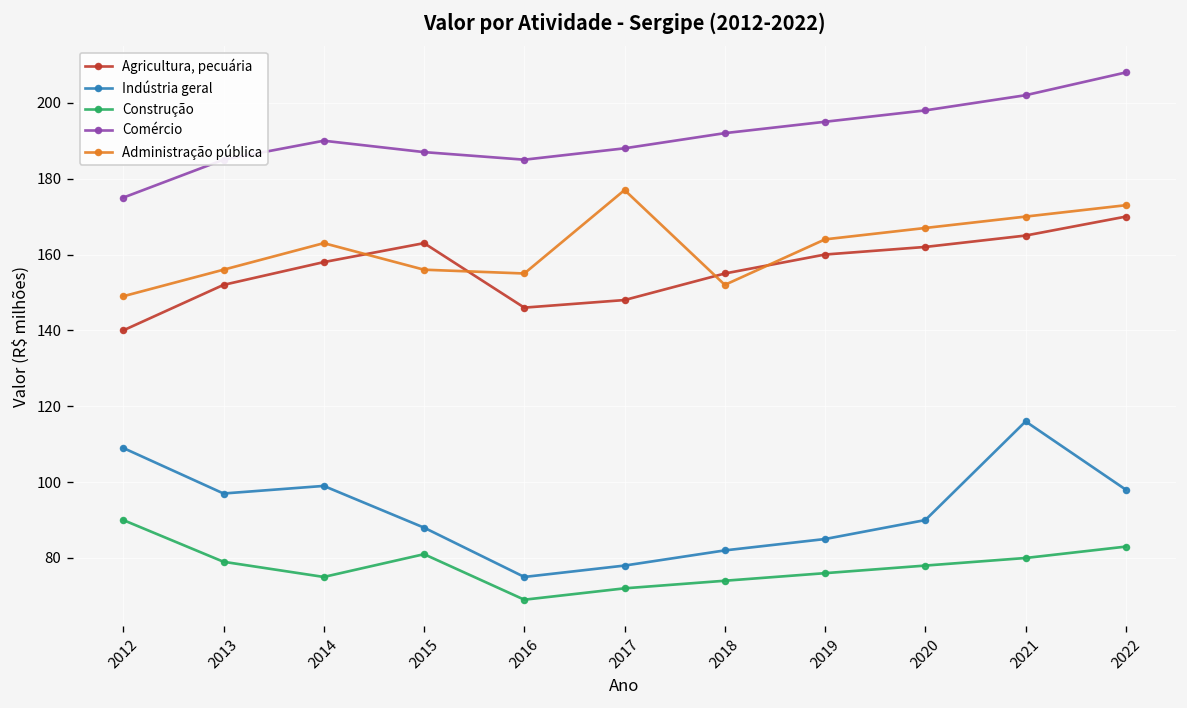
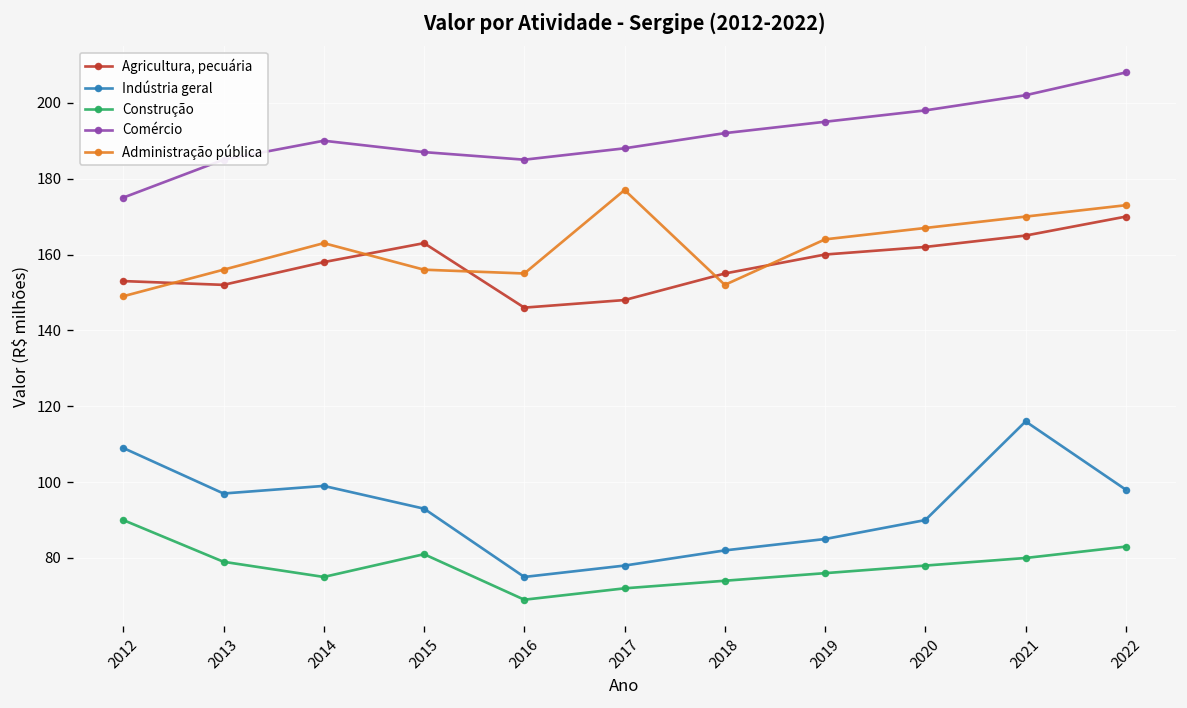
Agricultura, pecuária, 2012: 140 -> 153
Indústria geral, 2015: 88 -> 93
